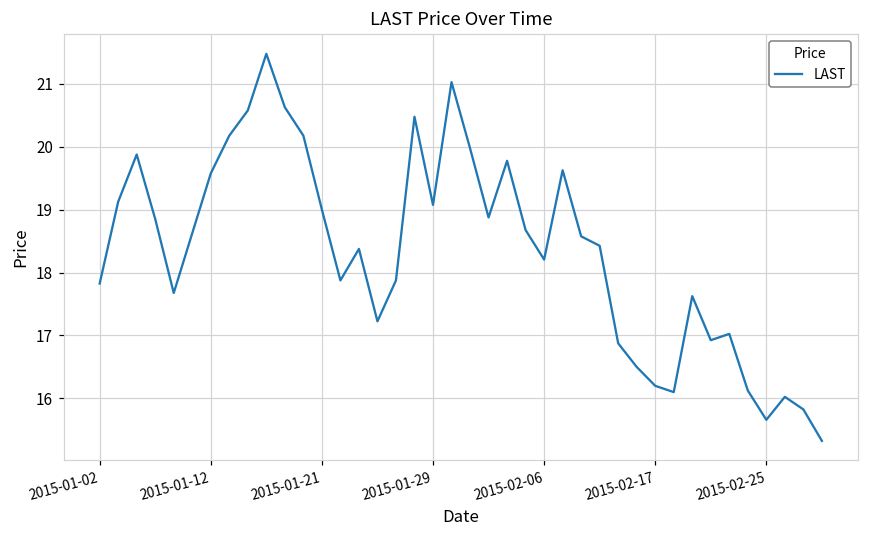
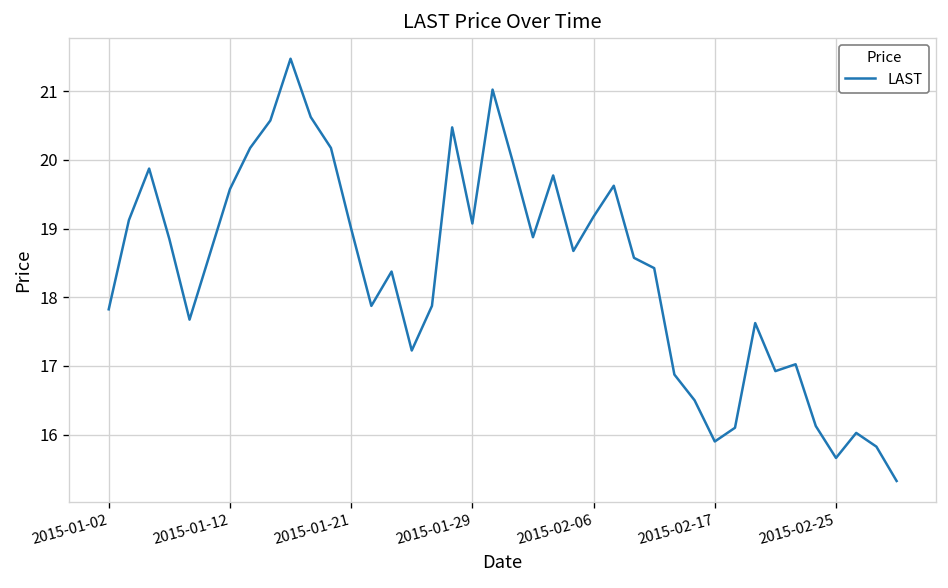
2015-02-06: 18.2 -> 19.2
2015-02-17: 16.2 -> 15.9
